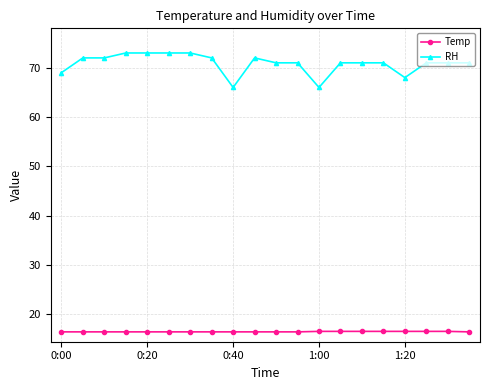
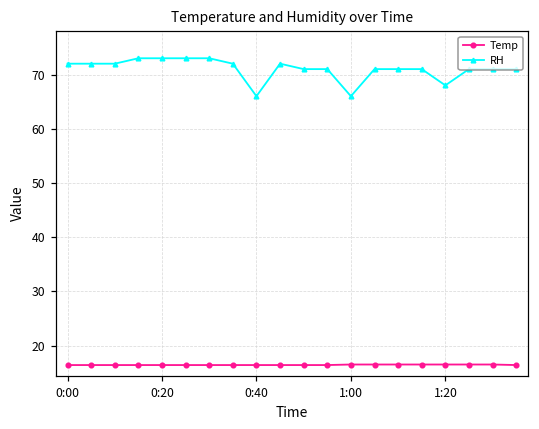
RH, 0:00: 69 -> 72
